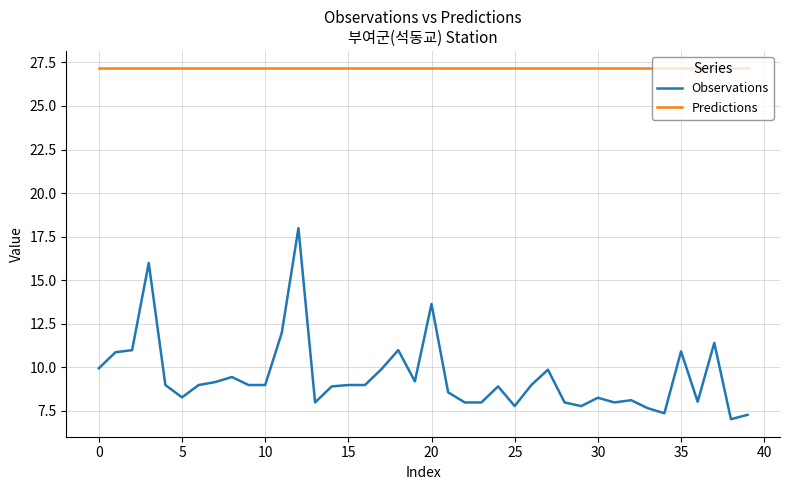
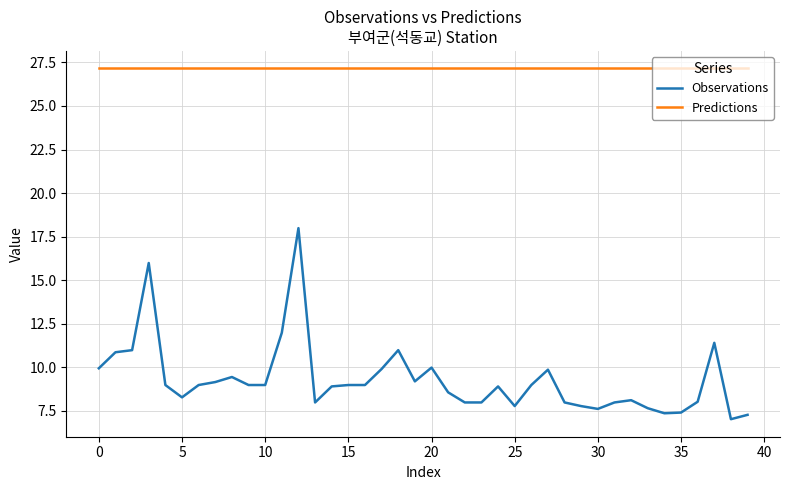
Observations, 20: 13.6 -> 10.0
Observations, 30: 8.3 -> 7.6
Observations, 35: 10.9 -> 7.4
